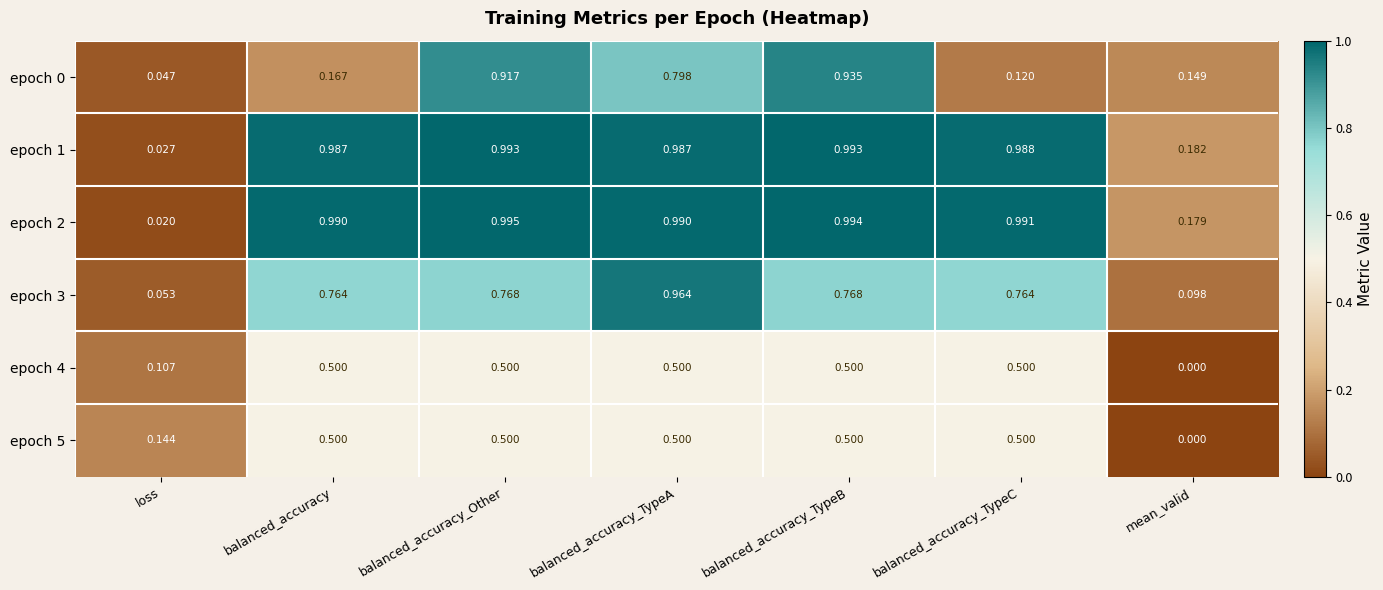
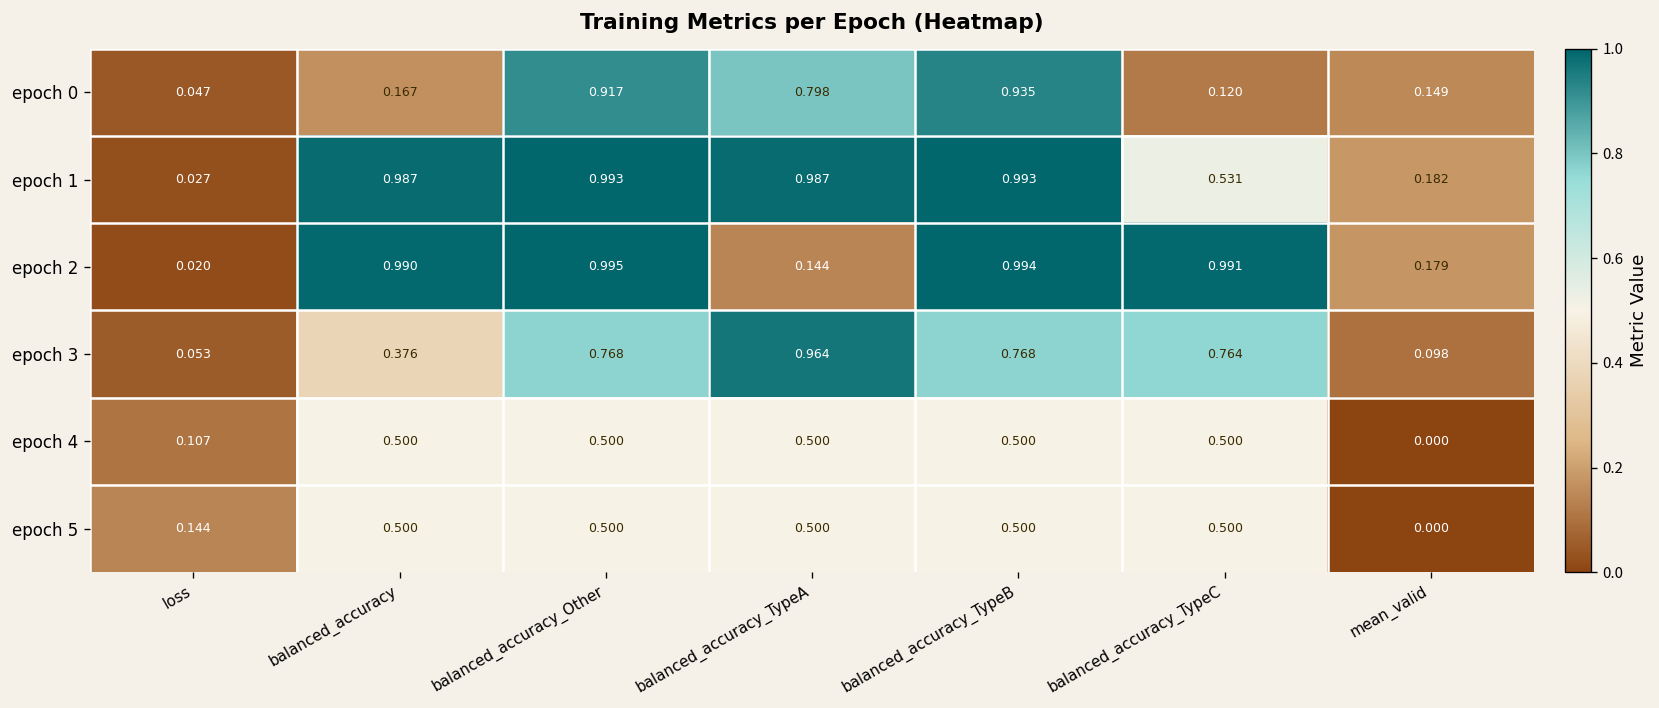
epoch 1, balanced_accuracy_TypeC: 0.988 -> 0.531
epoch 2, balanced_accuracy_TypeA: 0.990 -> 0.144
epoch 3, balanced_accuracy: 0.764 -> 0.376
